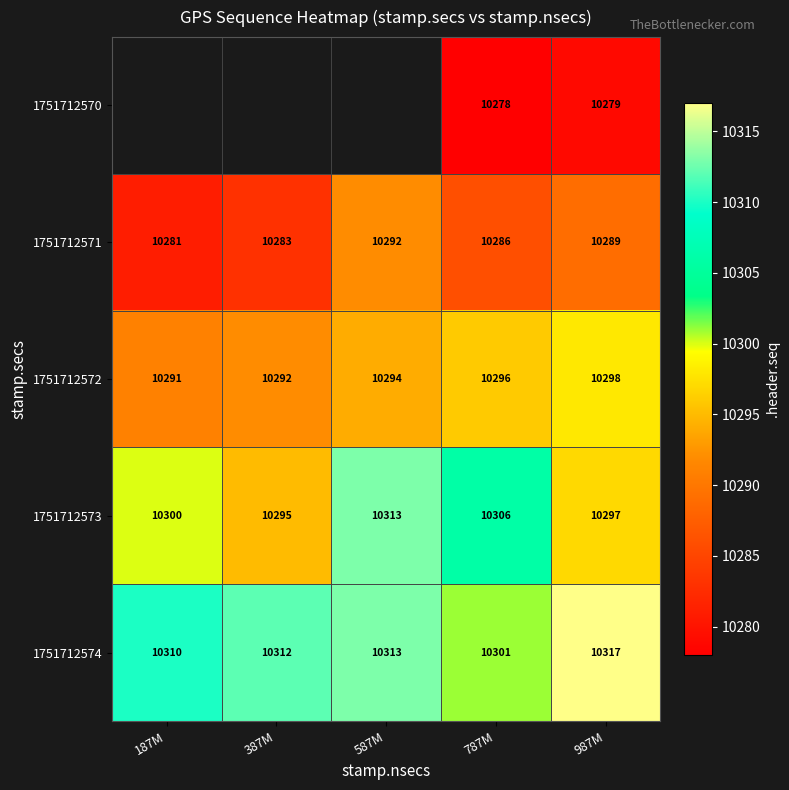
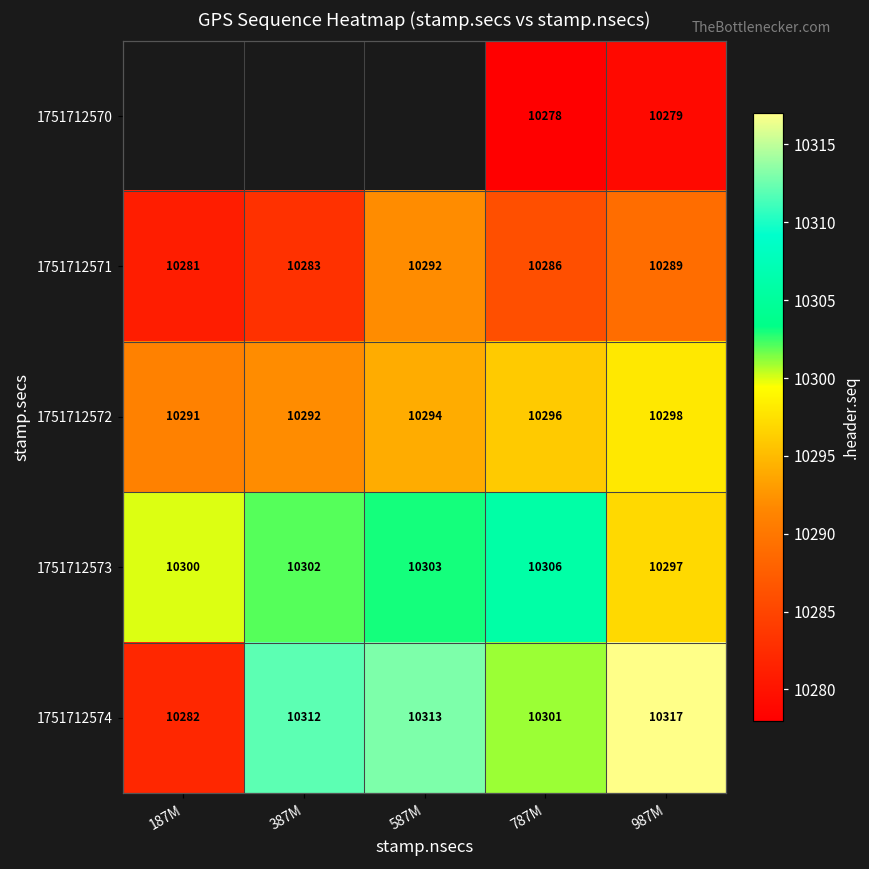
1751712573, 387M: 10295 -> 10302
1751712573, 587M: 10313 -> 10303
1751712574, 187M: 10310 -> 10282
